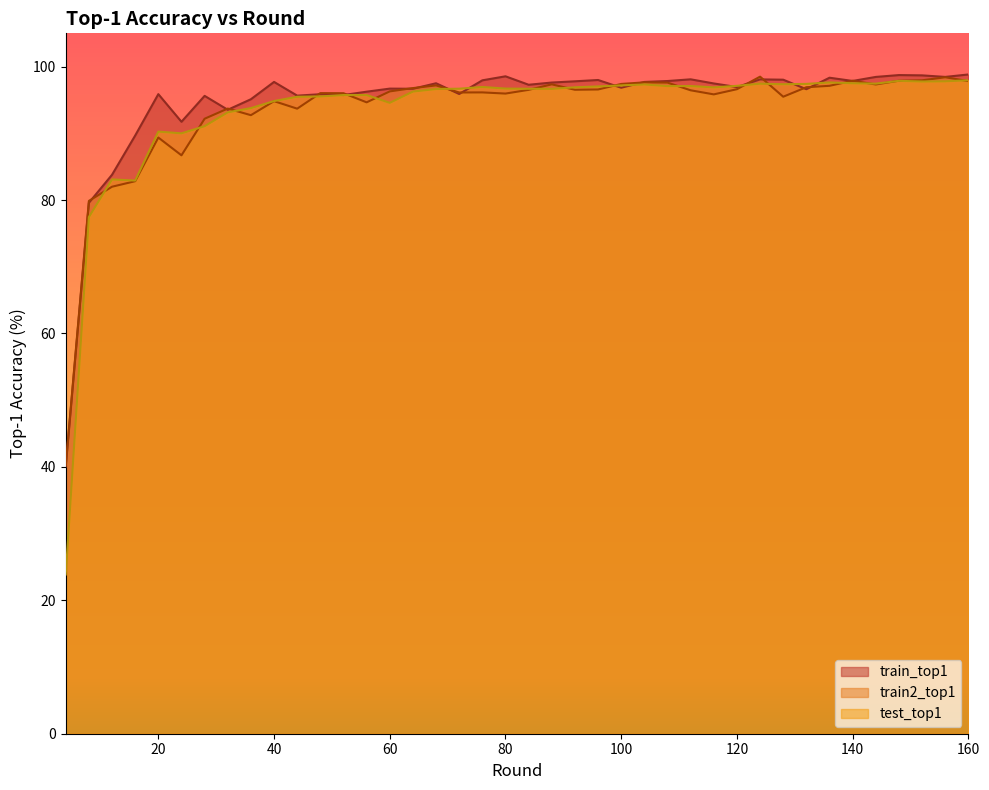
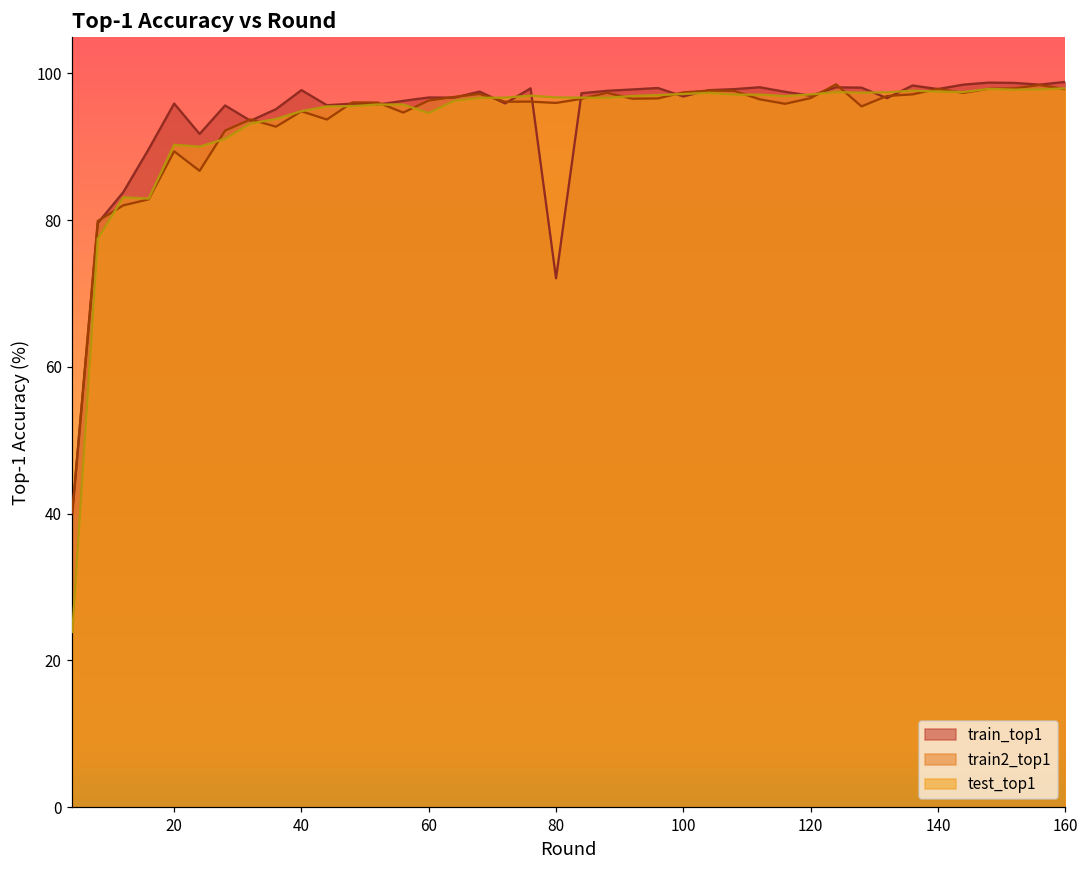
train_top1, 80: 99 -> 72
